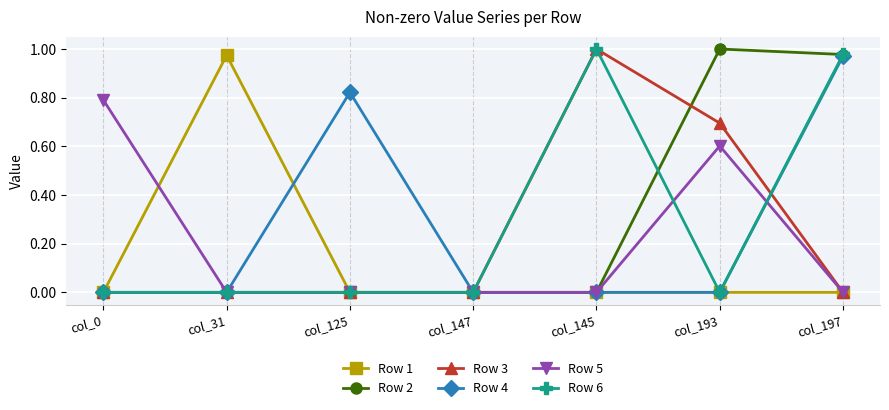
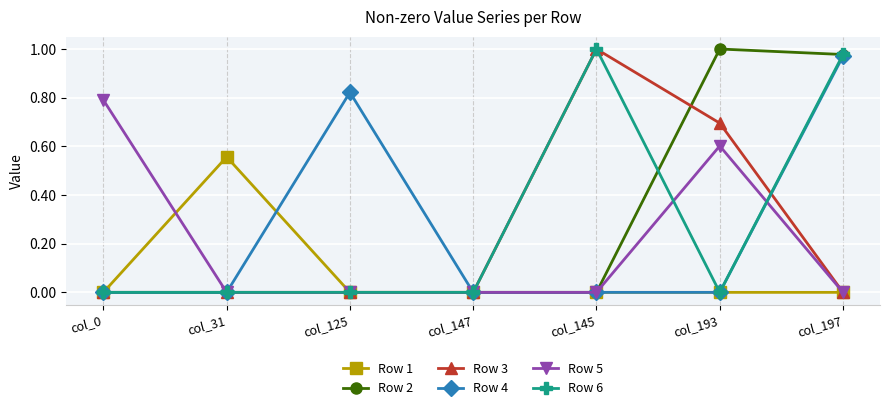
Row 1, col_31: 0.97 -> 0.56
